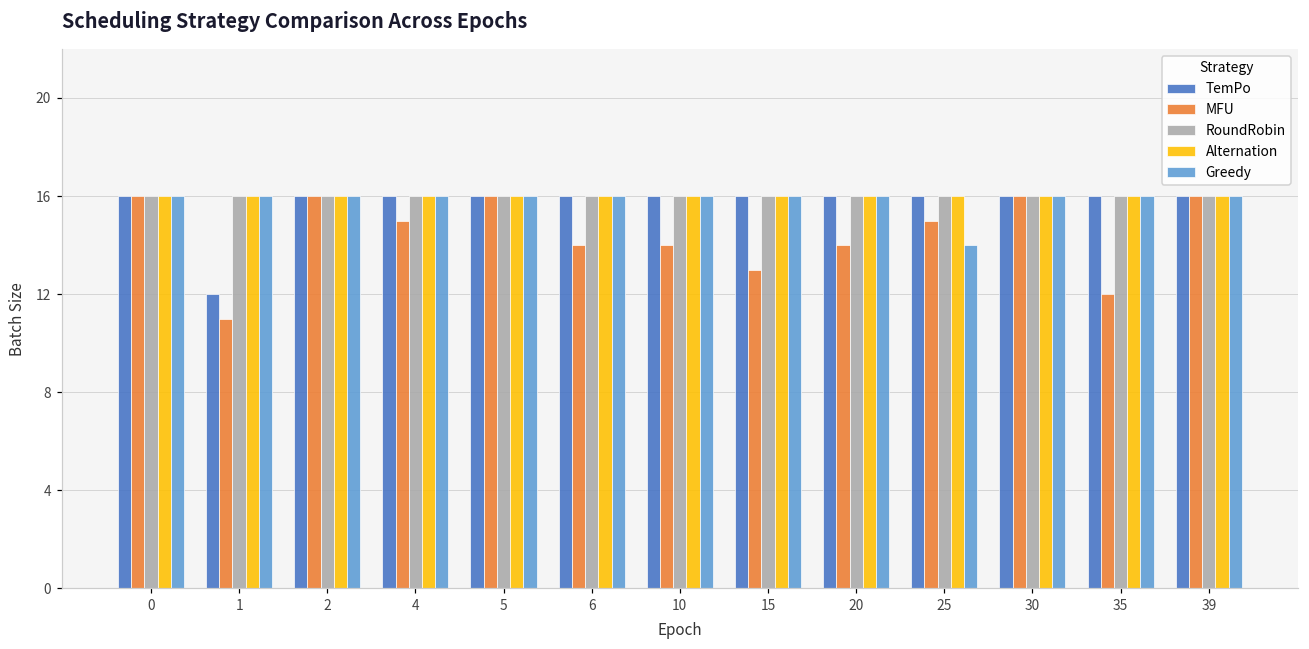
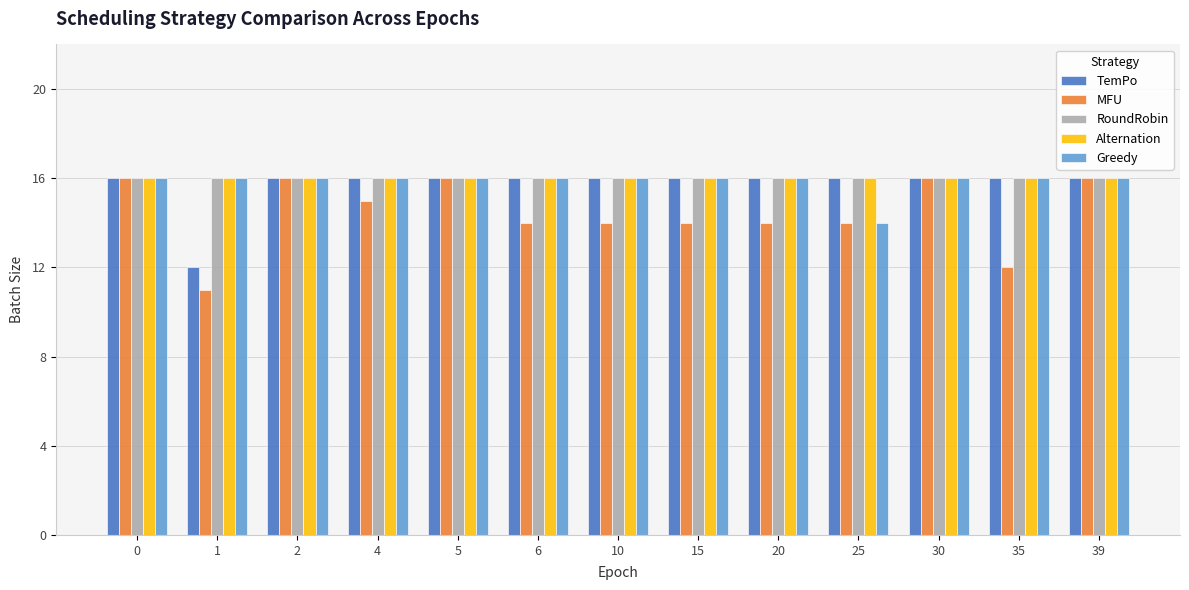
MFU, 15: 13 -> 14
MFU, 25: 15 -> 14
